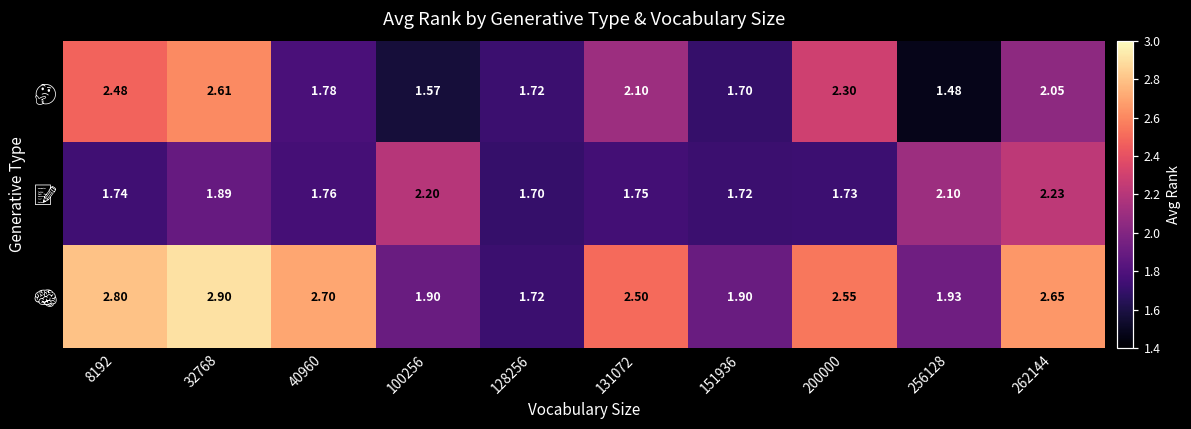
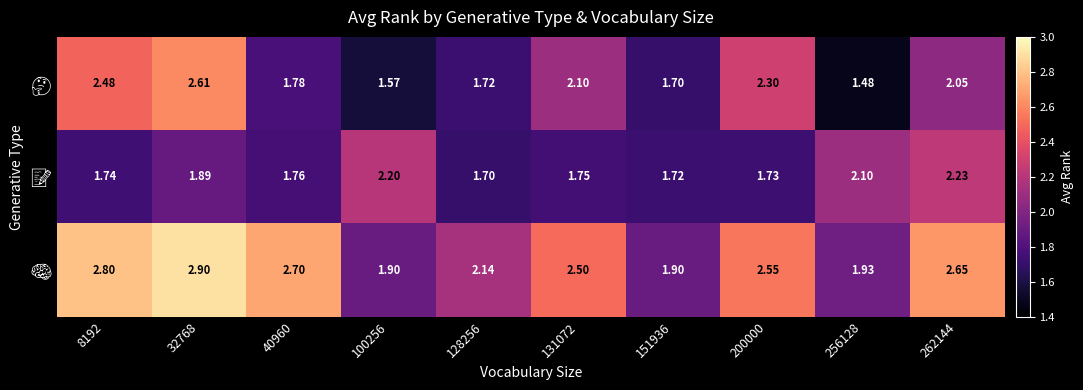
🧠, 128256: 1.72 -> 2.14
